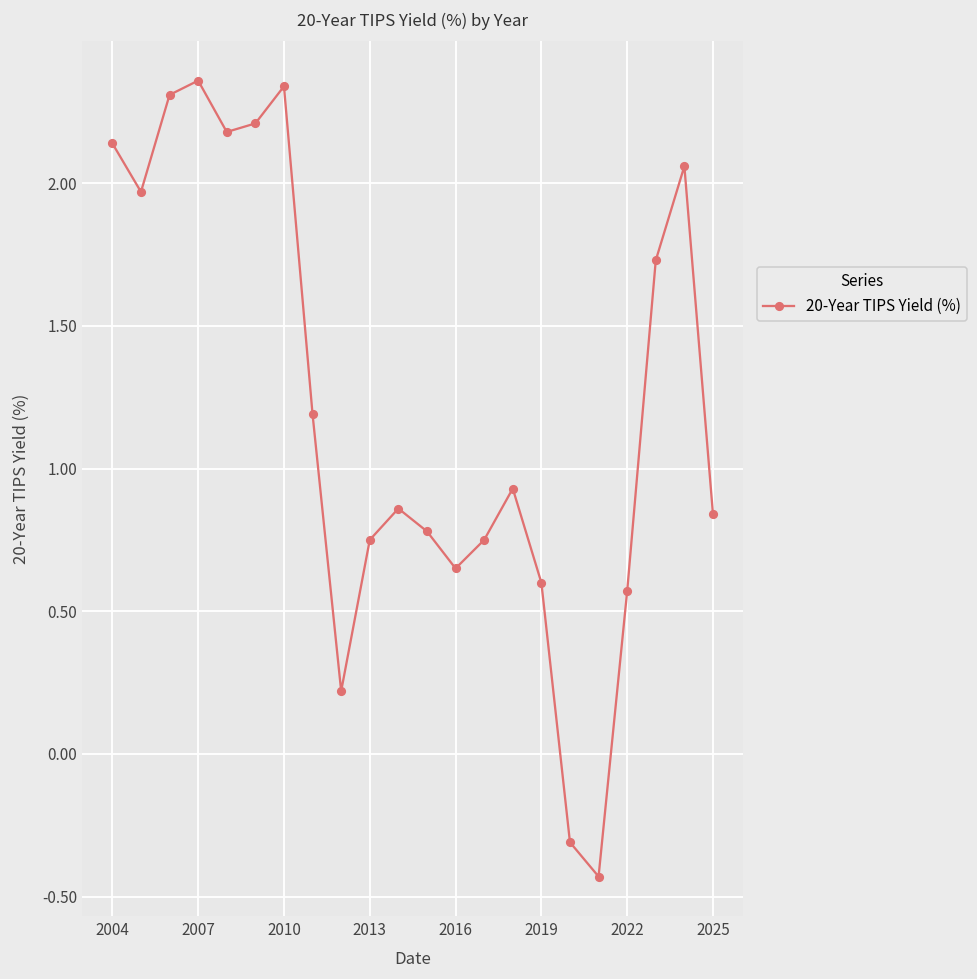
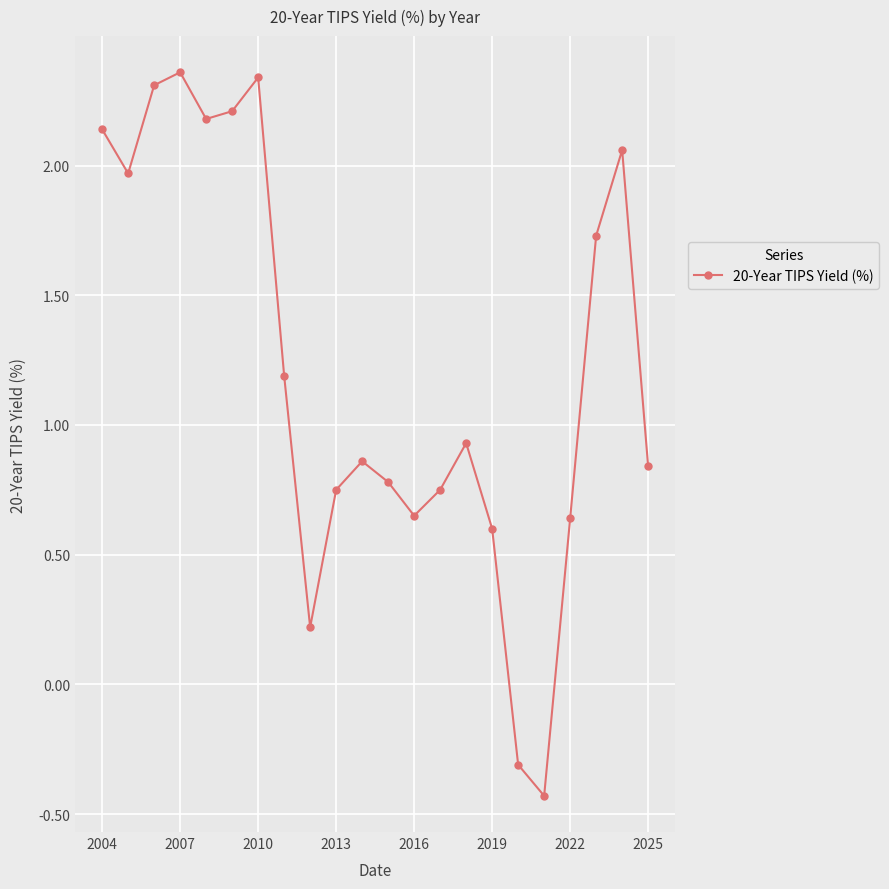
2022: 0.57 -> 0.64
